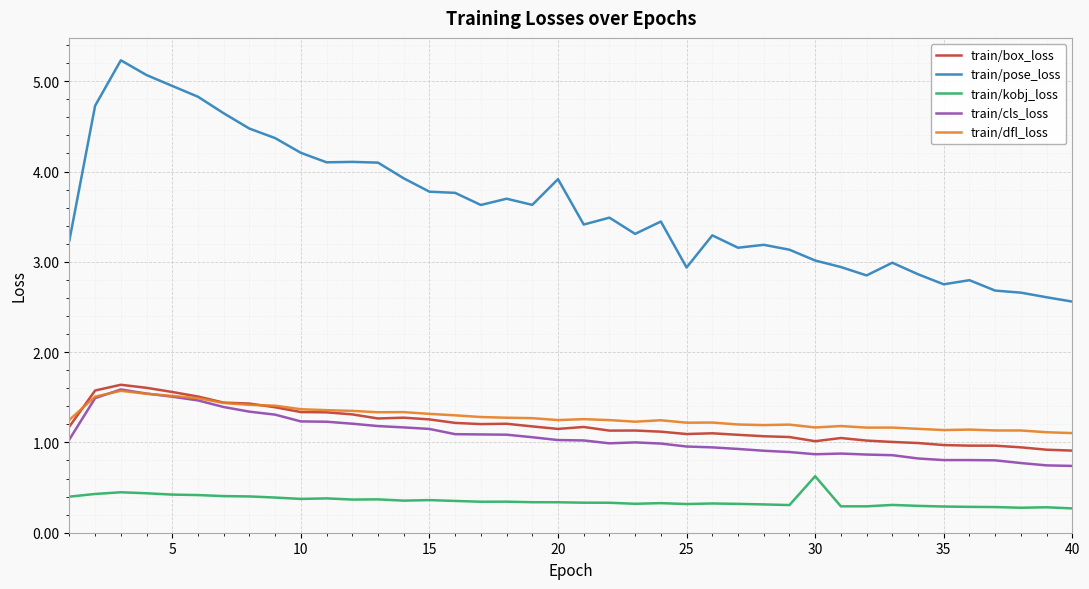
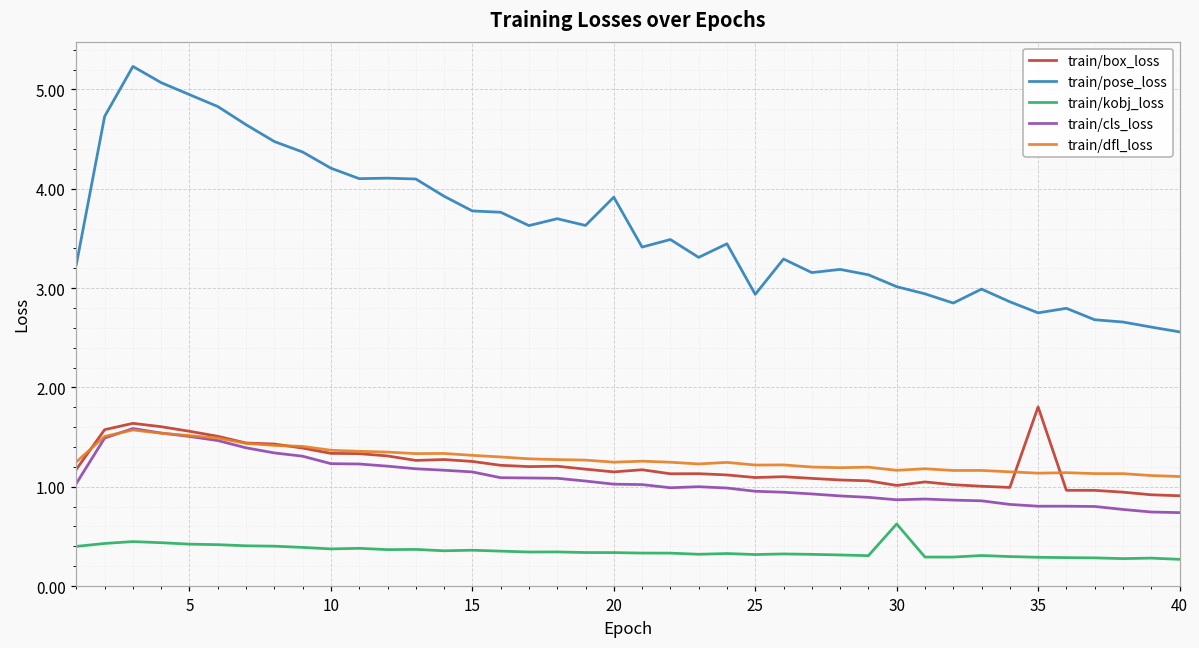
train/box_loss, 35: 1.0 -> 1.8
